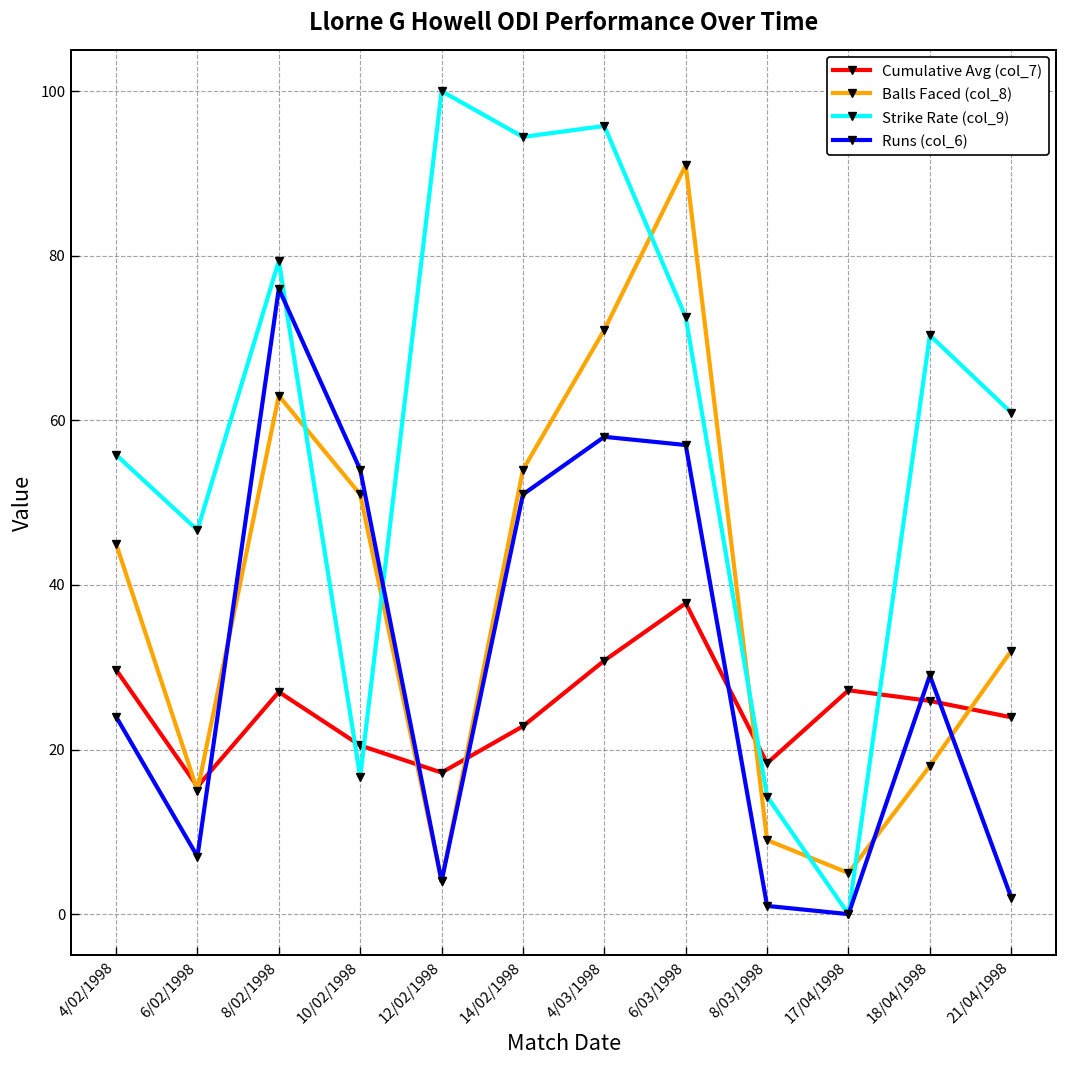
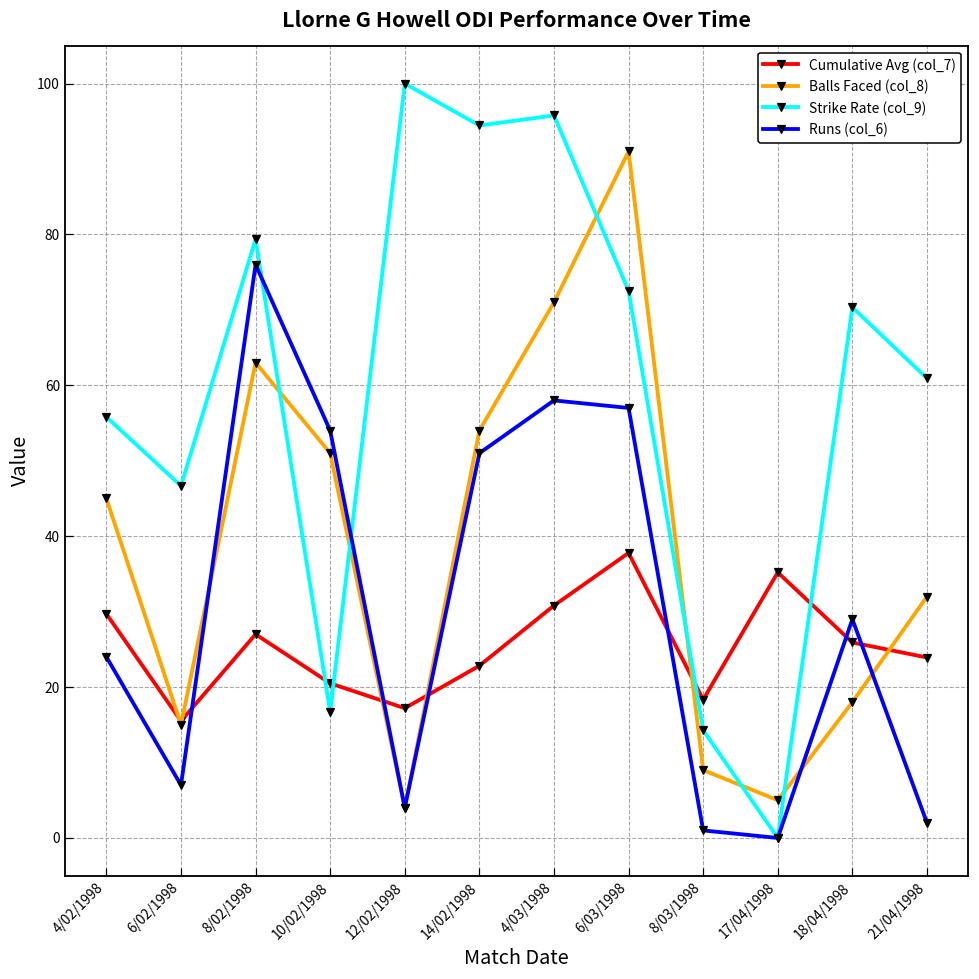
Cumulative Avg (col_7), 17/04/1998: 27 -> 35
